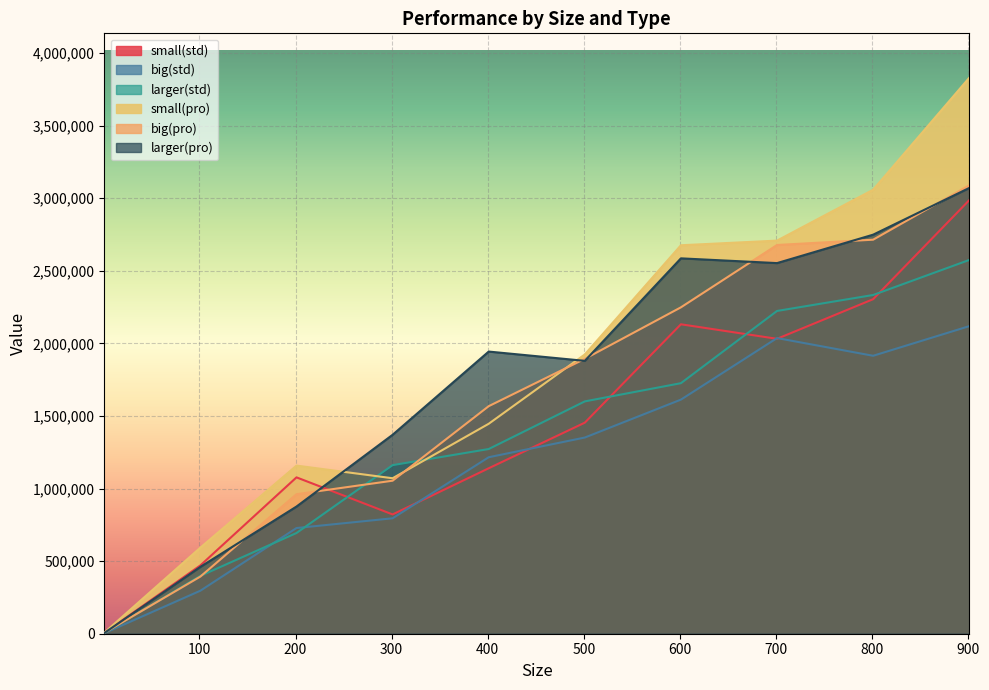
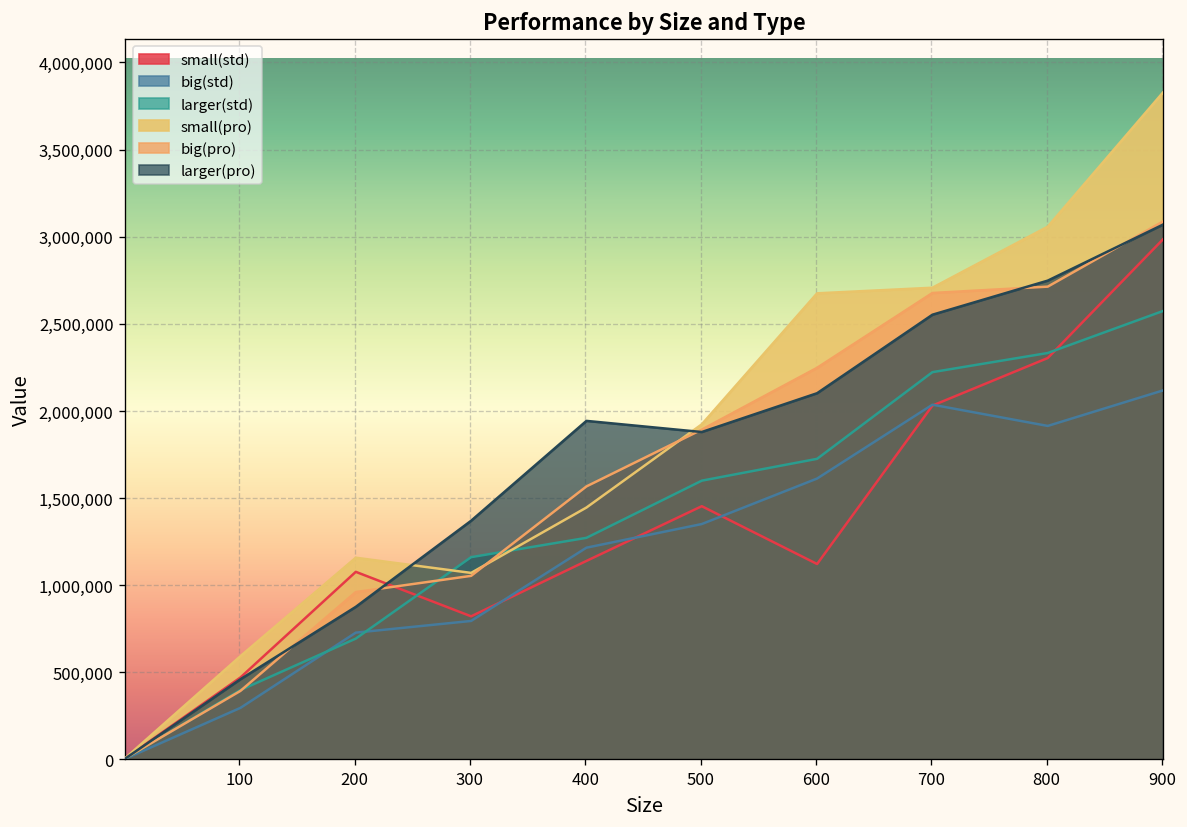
small(std), 600: 2,130,000 -> 1,120,000
larger(pro), 600: 2,590,000 -> 2,100,000
